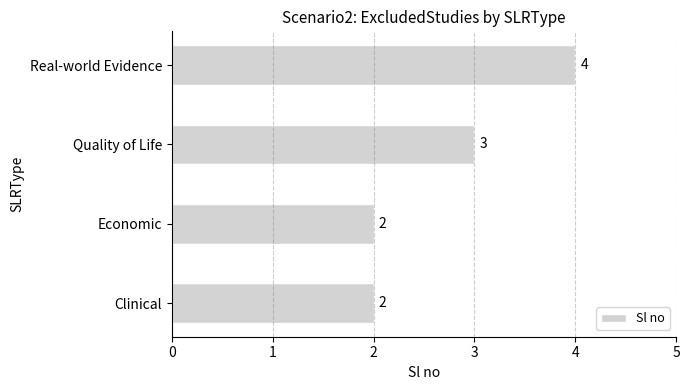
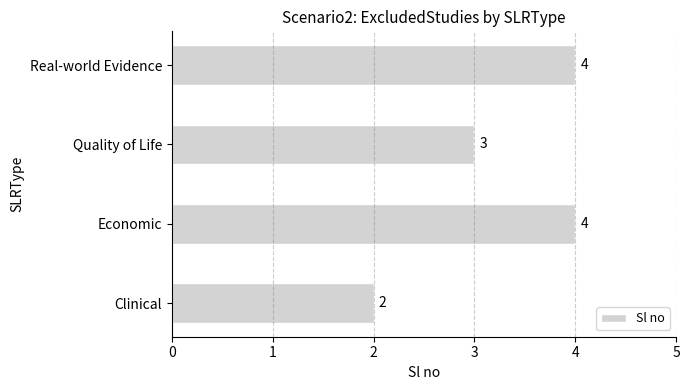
Economic: 2 -> 4
